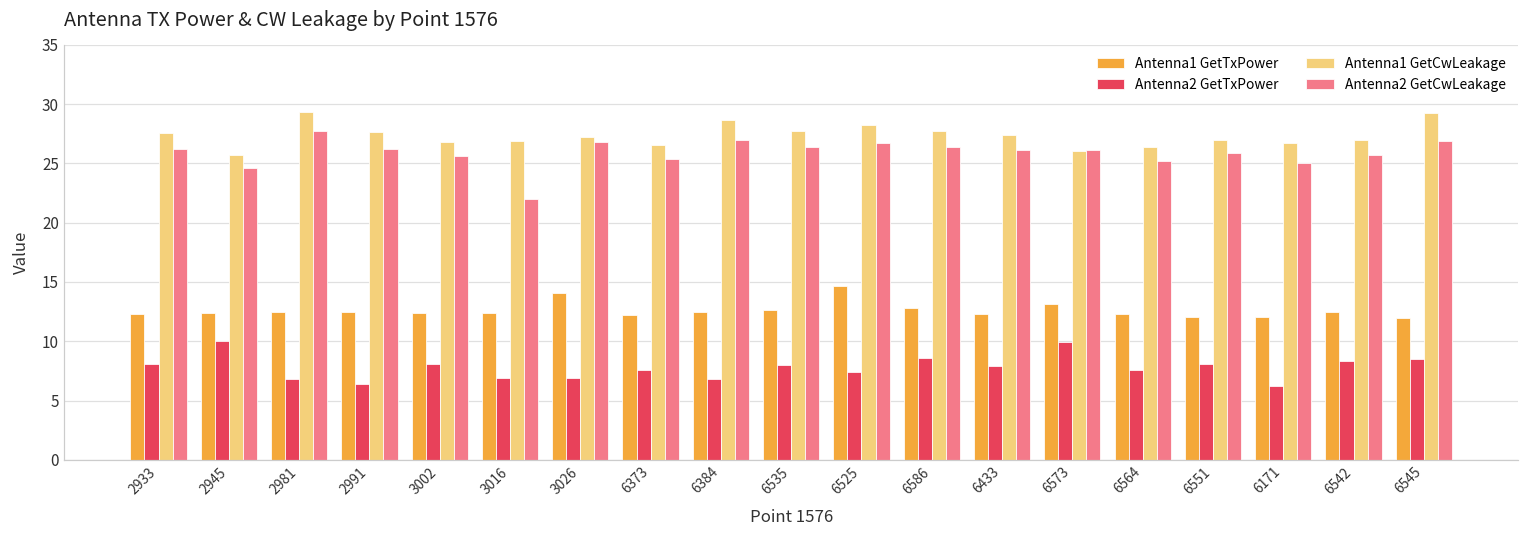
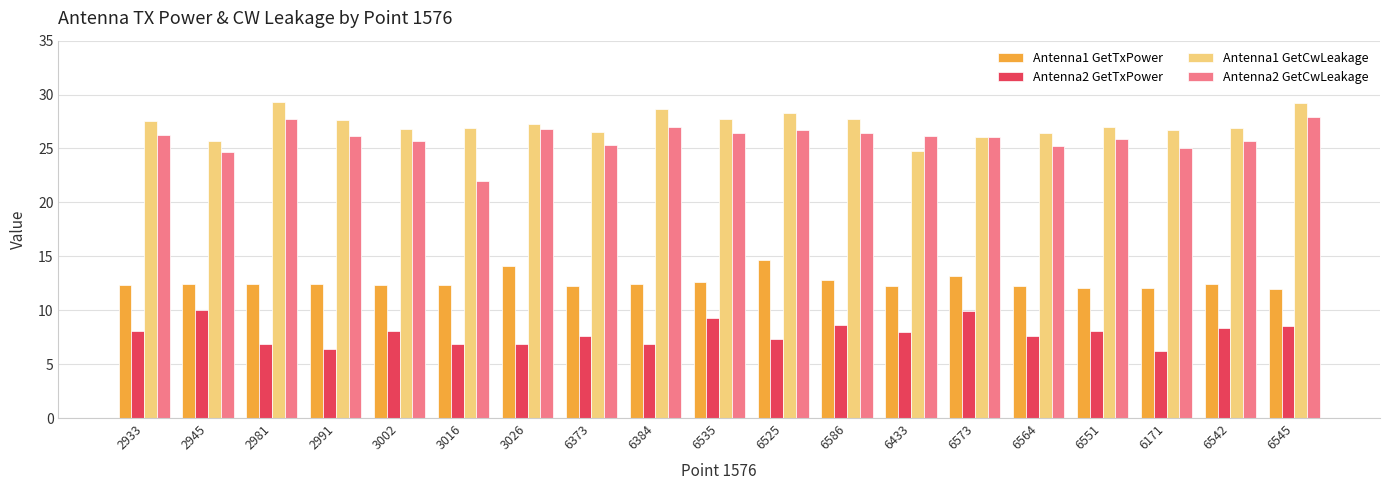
Antenna2 GetTxPower, 6535: 8.0 -> 9.3
Antenna1 GetCwLeakage, 6433: 27.4 -> 24.8
Antenna2 GetCwLeakage, 6545: 26.9 -> 27.9
